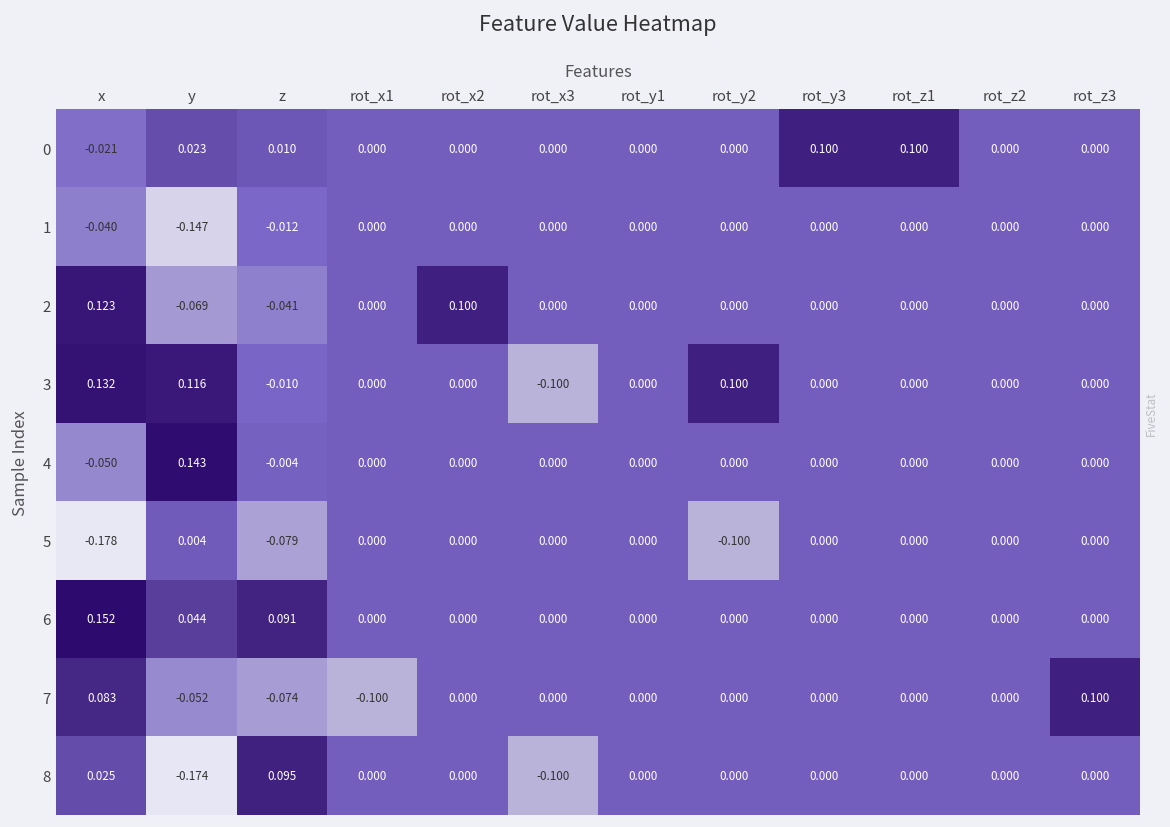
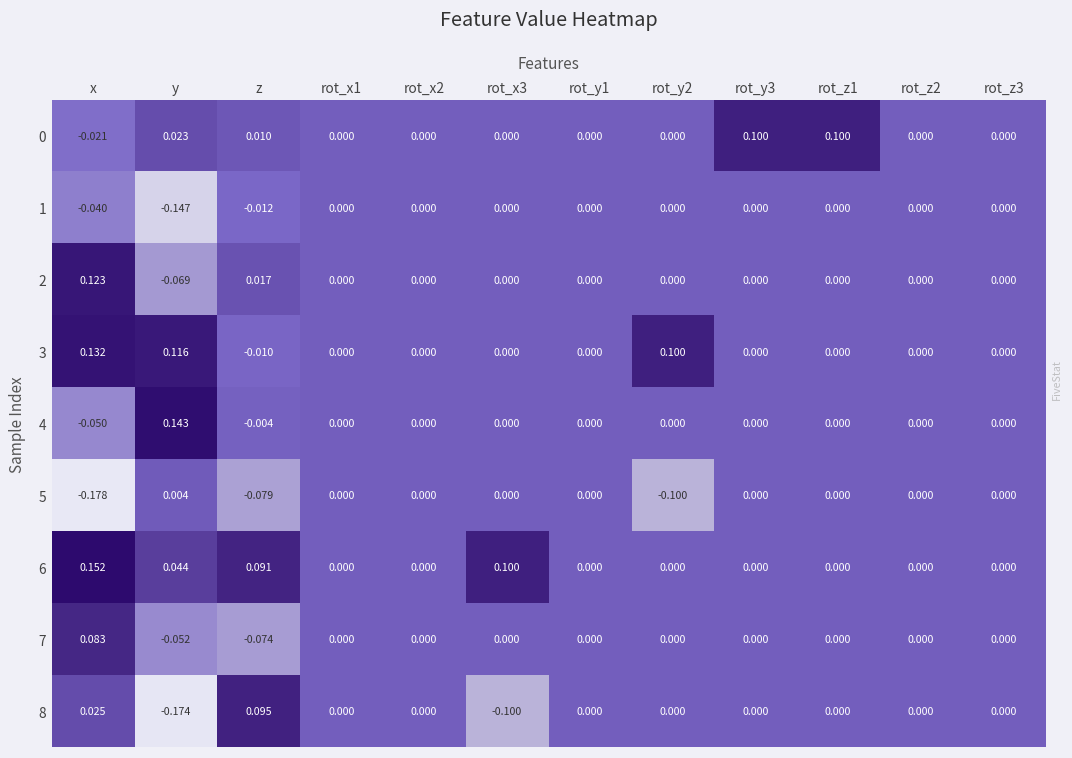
2, z: -0.041 -> 0.017
2, rot_x2: 0.100 -> 0.000
3, rot_x3: -0.100 -> 0.000
6, rot_x3: 0.000 -> 0.100
7, rot_x1: -0.100 -> 0.000
7, rot_z3: 0.100 -> 0.000
